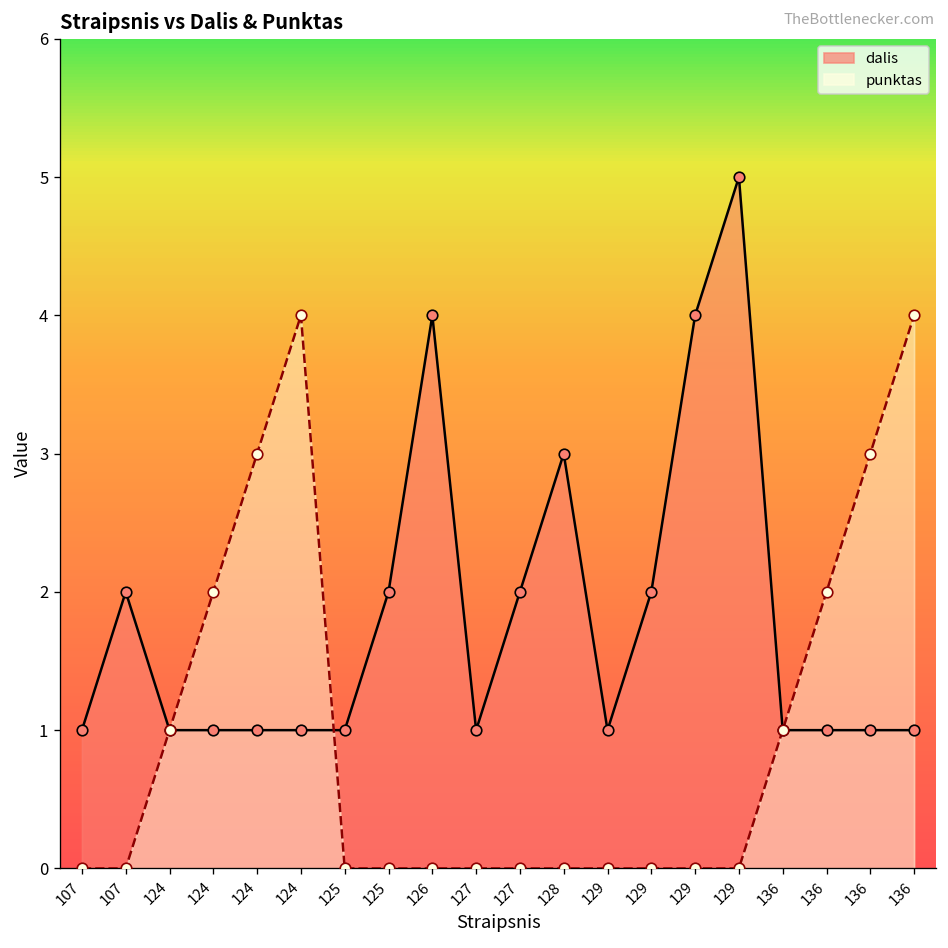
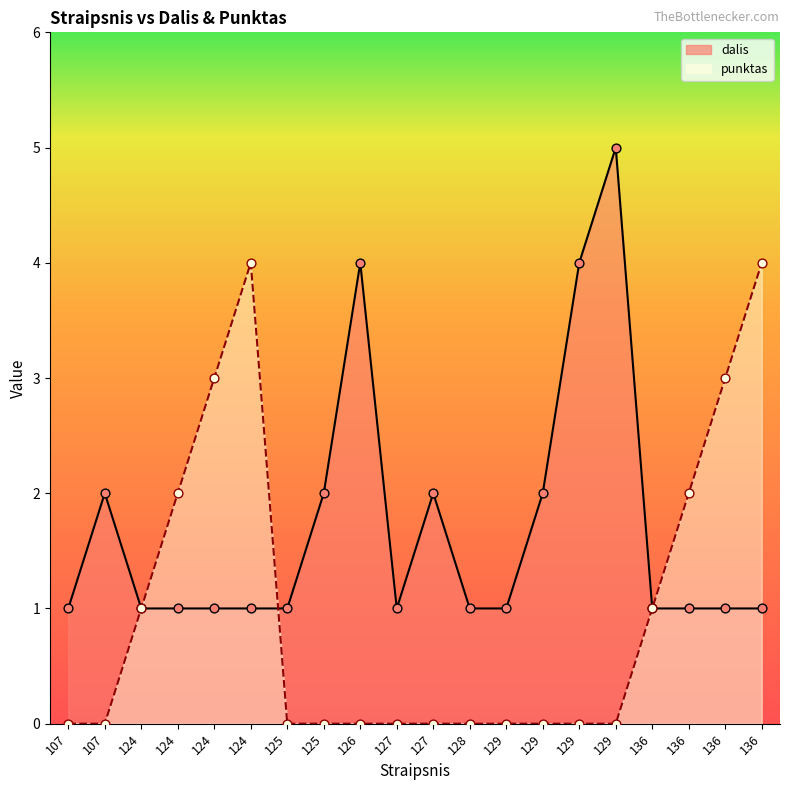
dalis, 128: 3 -> 1
